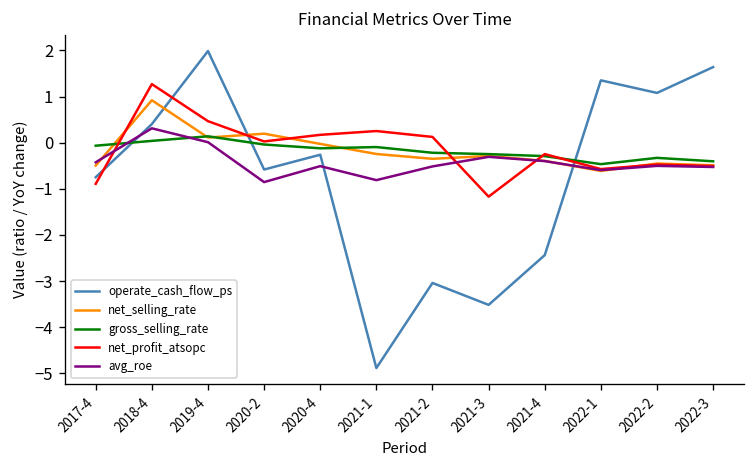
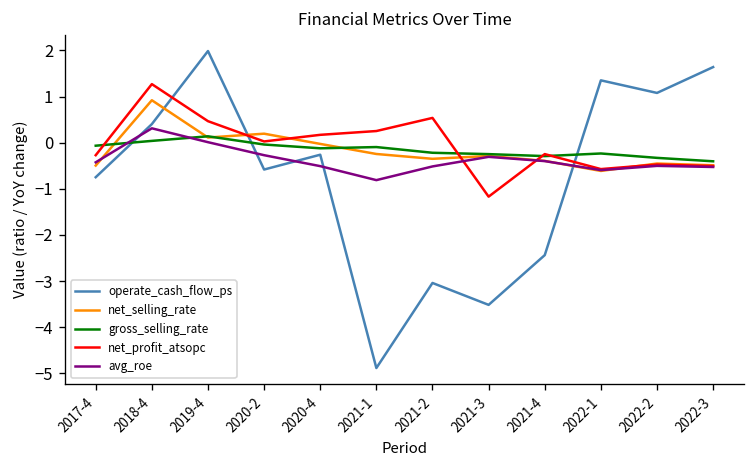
net_profit_atsopc, 2017-4: -0.9 -> -0.3
avg_roe, 2020-2: -0.9 -> -0.3
net_profit_atsopc, 2021-2: 0.1 -> 0.5
gross_selling_rate, 2022-1: -0.5 -> -0.2
